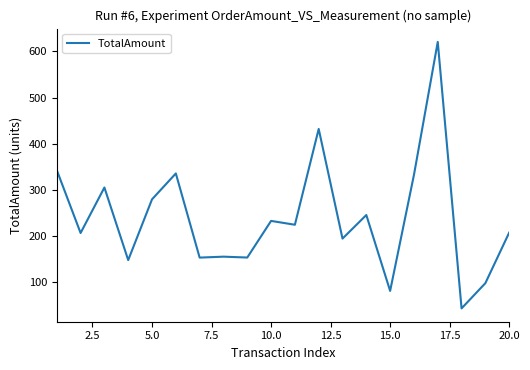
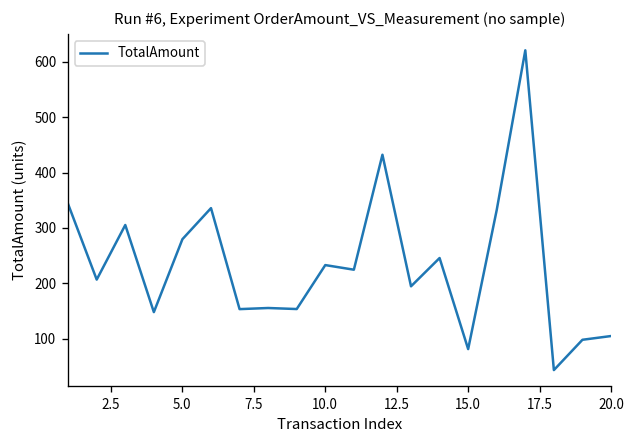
20.0: 210 -> 100
